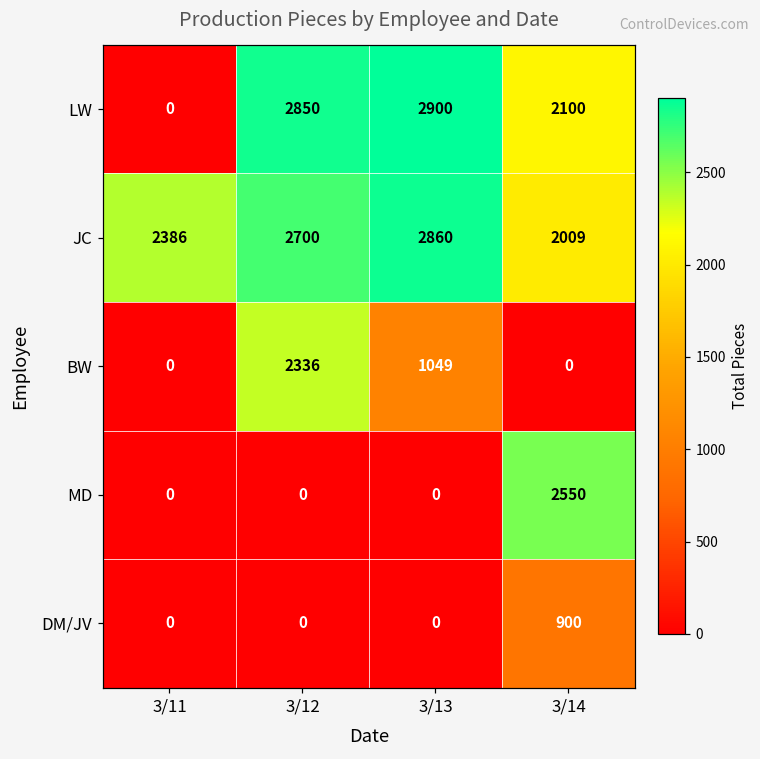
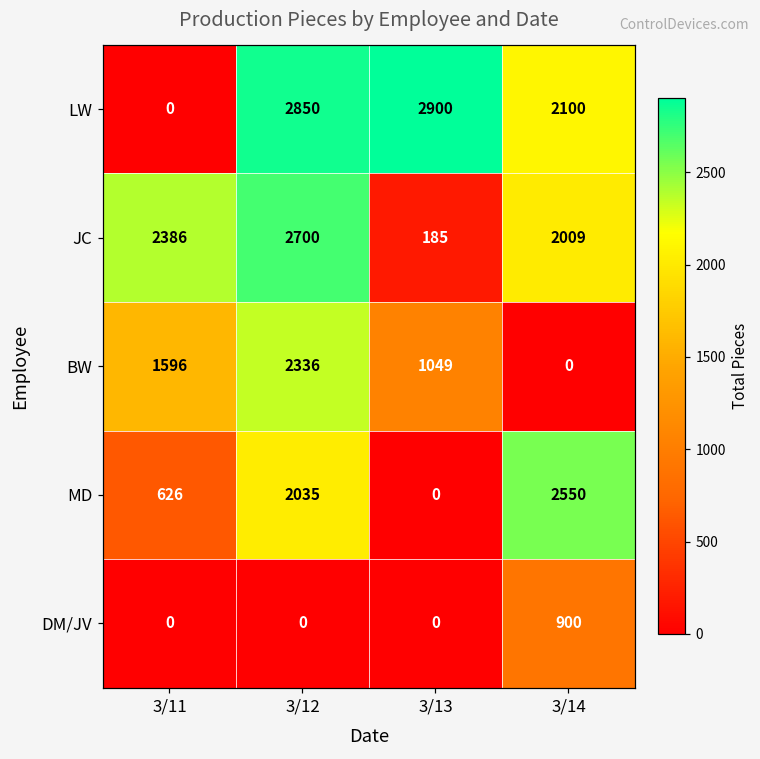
JC, 3/13: 2860 -> 185
BW, 3/11: 0 -> 1596
MD, 3/11: 0 -> 626
MD, 3/12: 0 -> 2035
